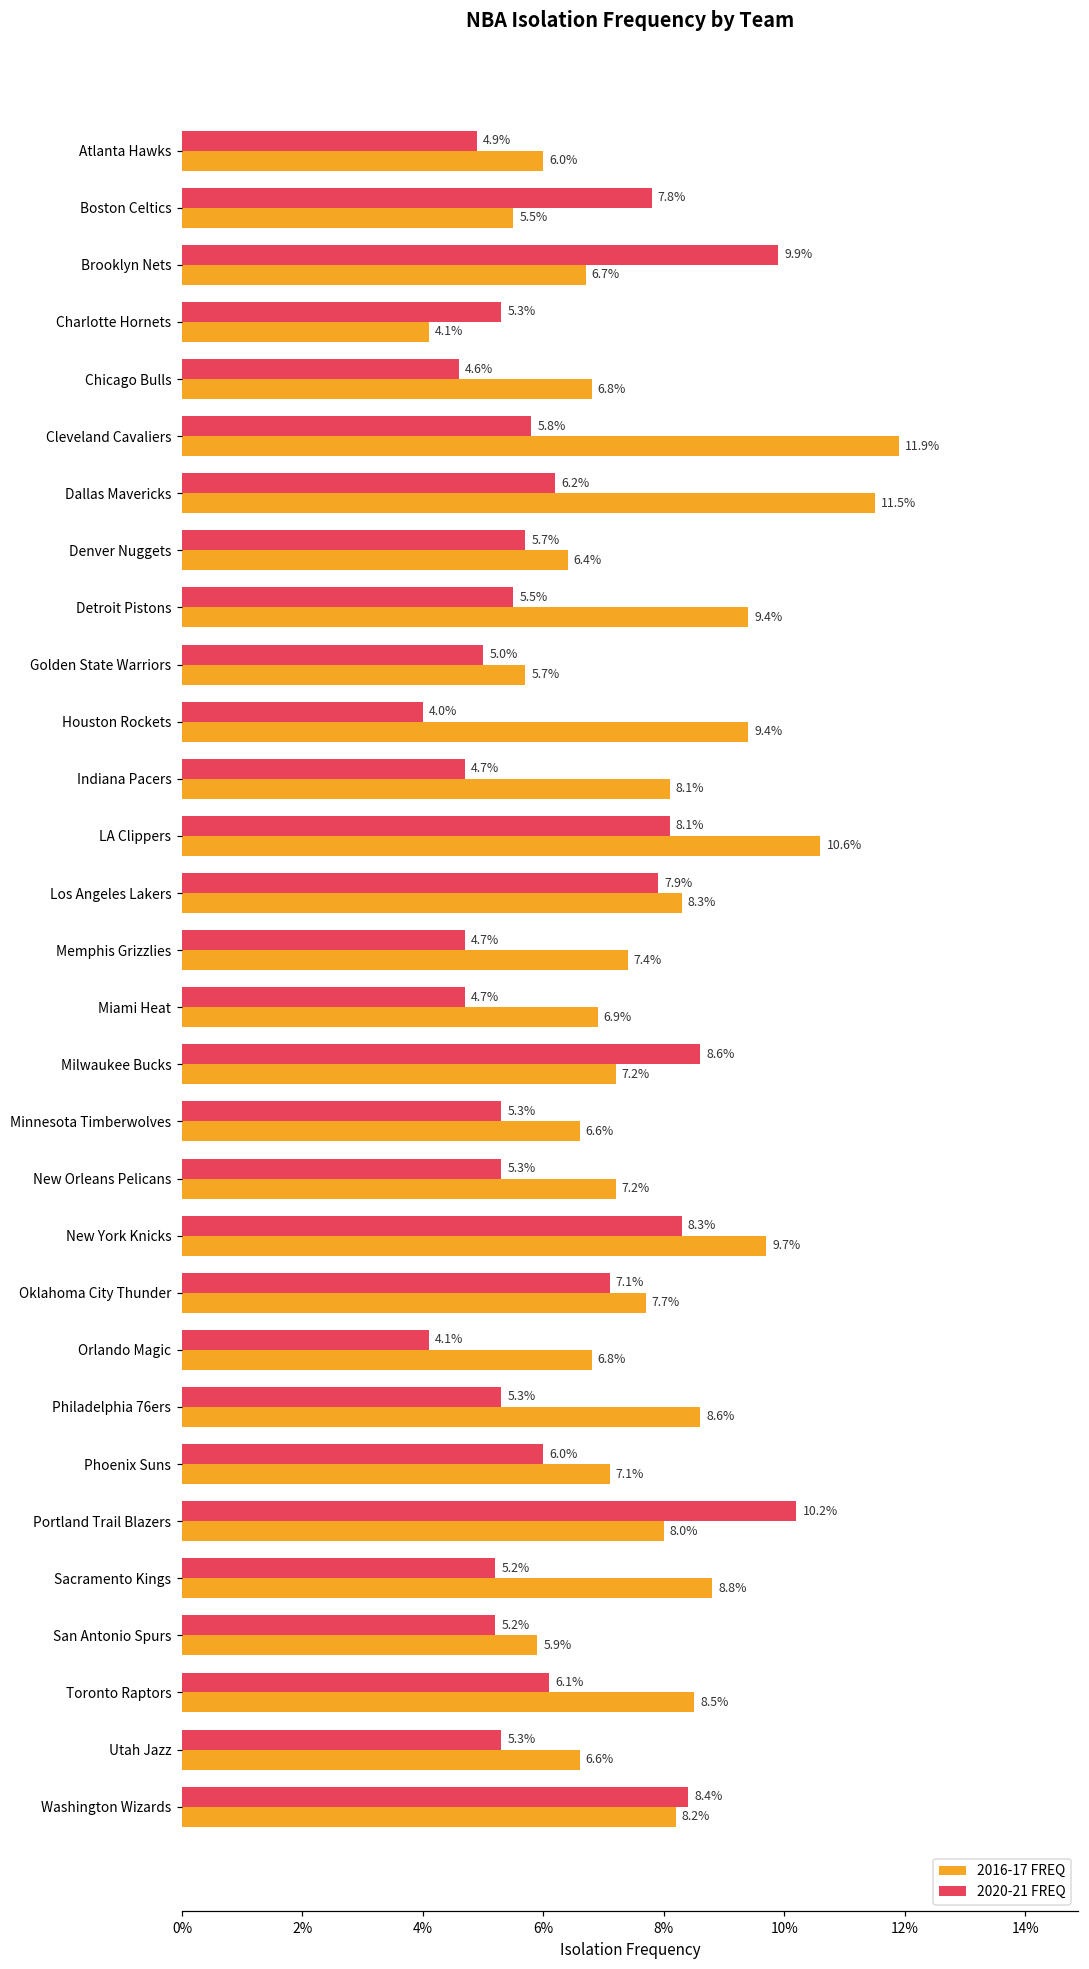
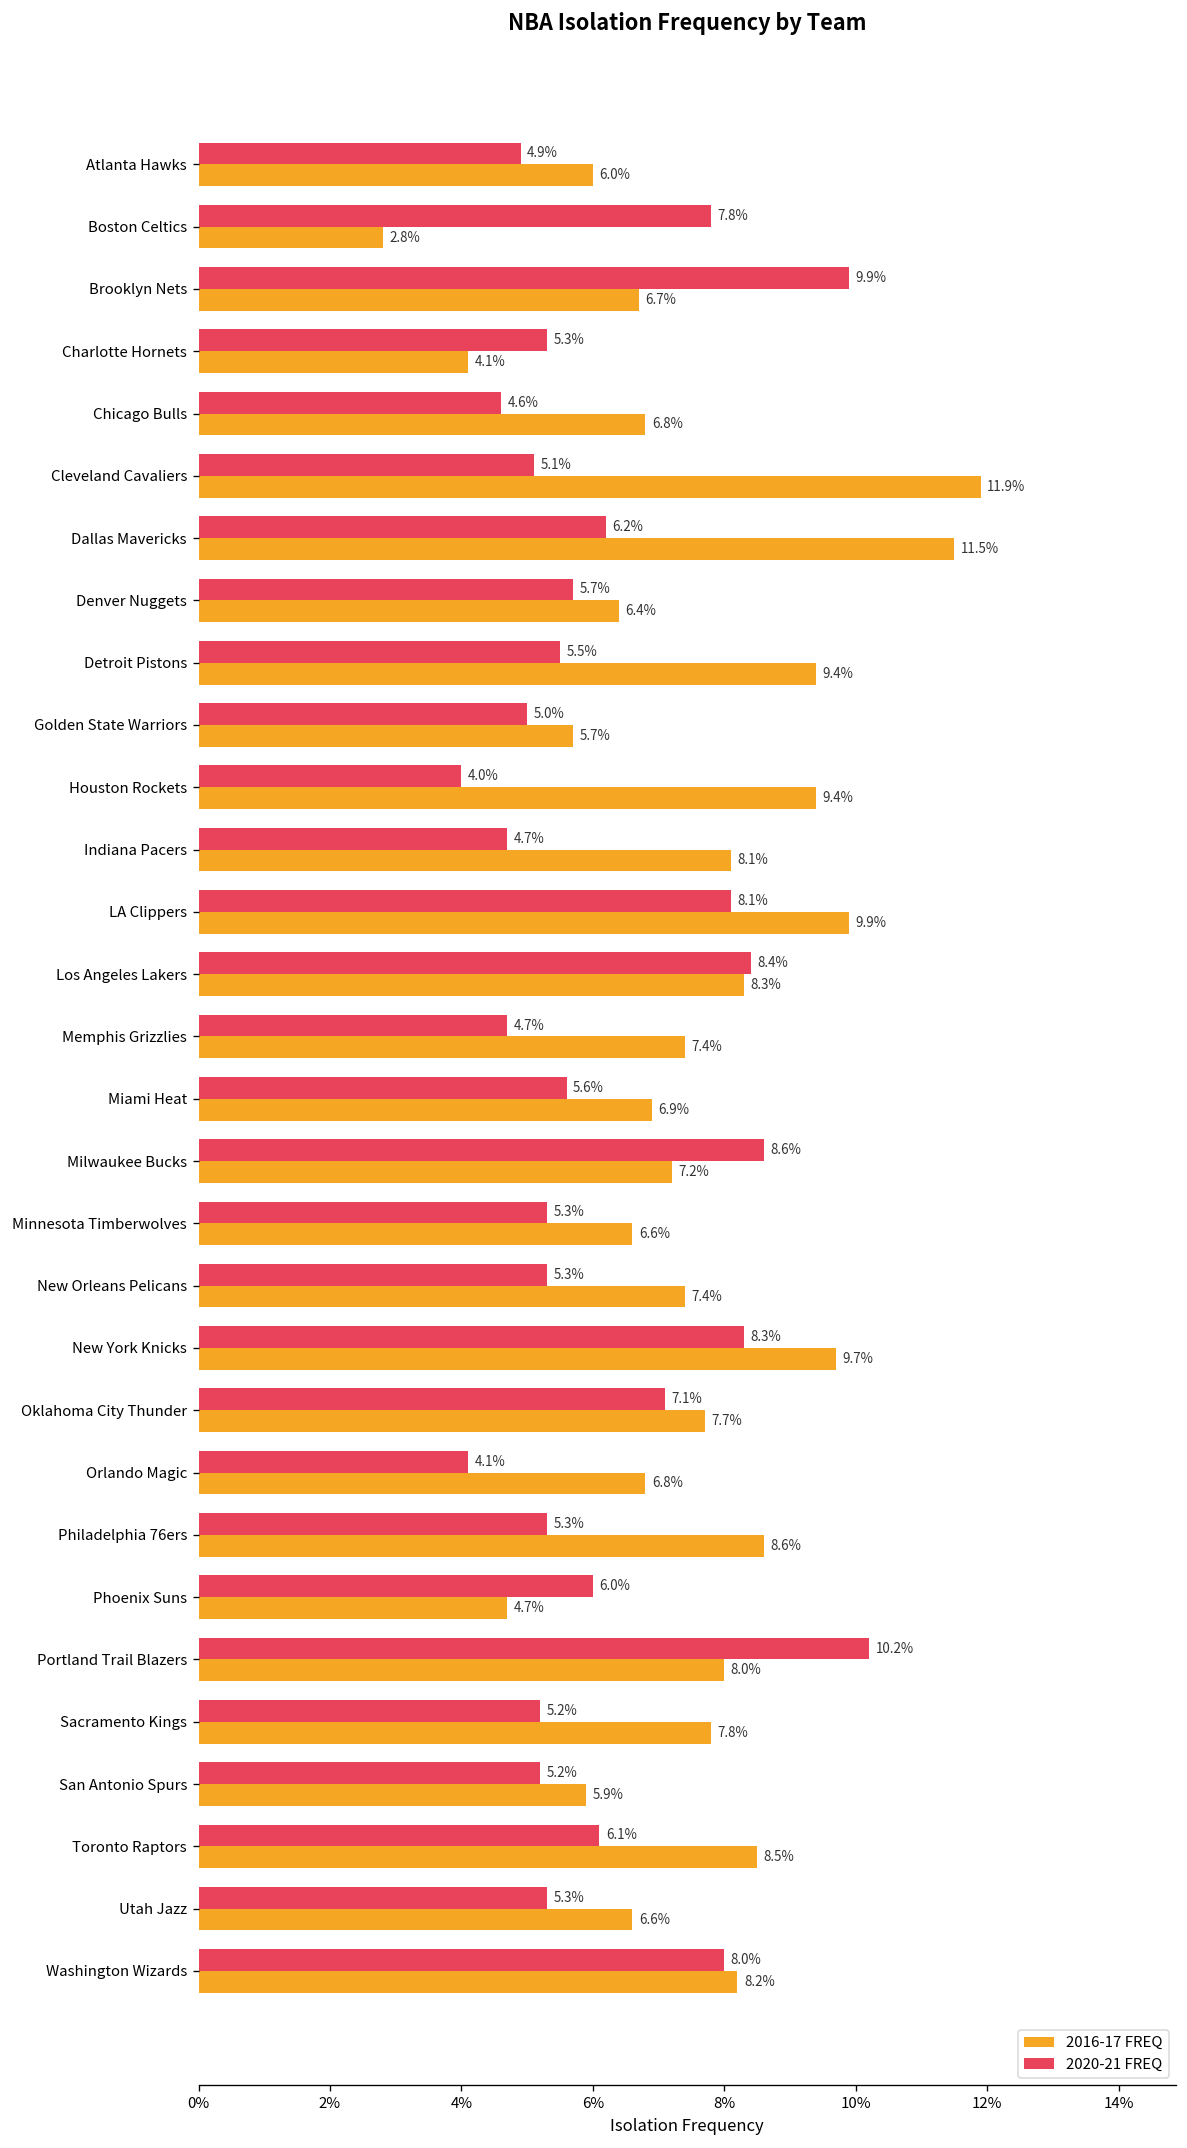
2016-17 FREQ, Boston Celtics: 5.5% -> 2.8%
2020-21 FREQ, Cleveland Cavaliers: 5.8% -> 5.1%
2016-17 FREQ, LA Clippers: 10.6% -> 9.9%
2020-21 FREQ, Los Angeles Lakers: 7.9% -> 8.4%
2020-21 FREQ, Miami Heat: 4.7% -> 5.6%
2016-17 FREQ, New Orleans Pelicans: 7.2% -> 7.4%
2016-17 FREQ, Phoenix Suns: 7.1% -> 4.7%
2016-17 FREQ, Sacramento Kings: 8.8% -> 7.8%
2020-21 FREQ, Washington Wizards: 8.4% -> 8.0%
